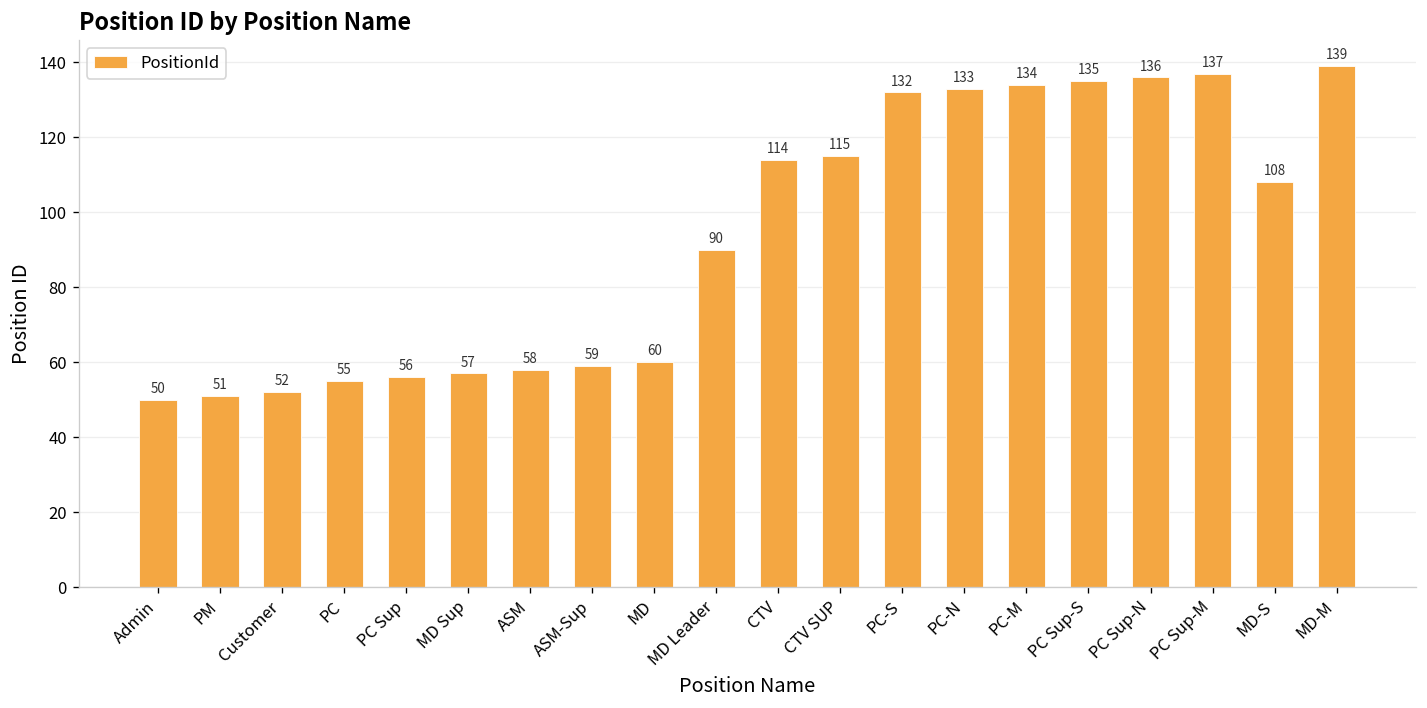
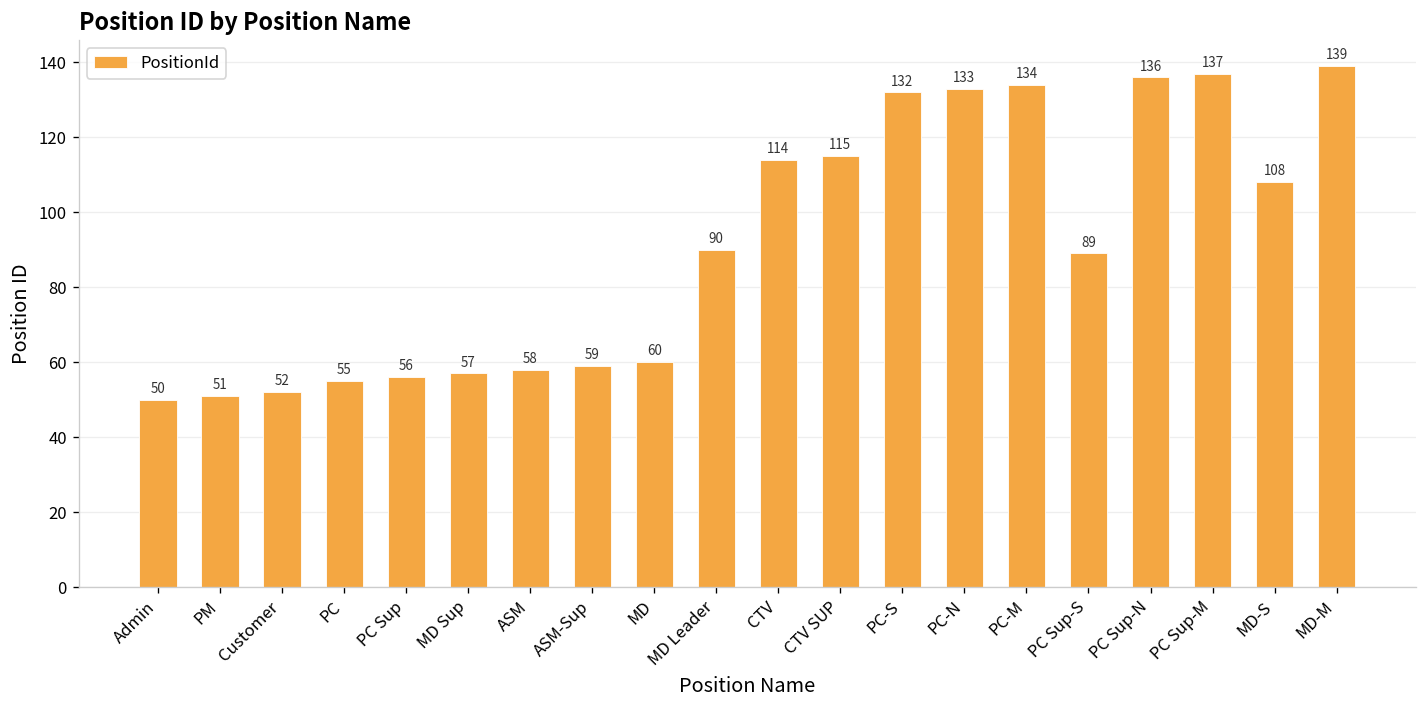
PC Sup-S: 135 -> 89
